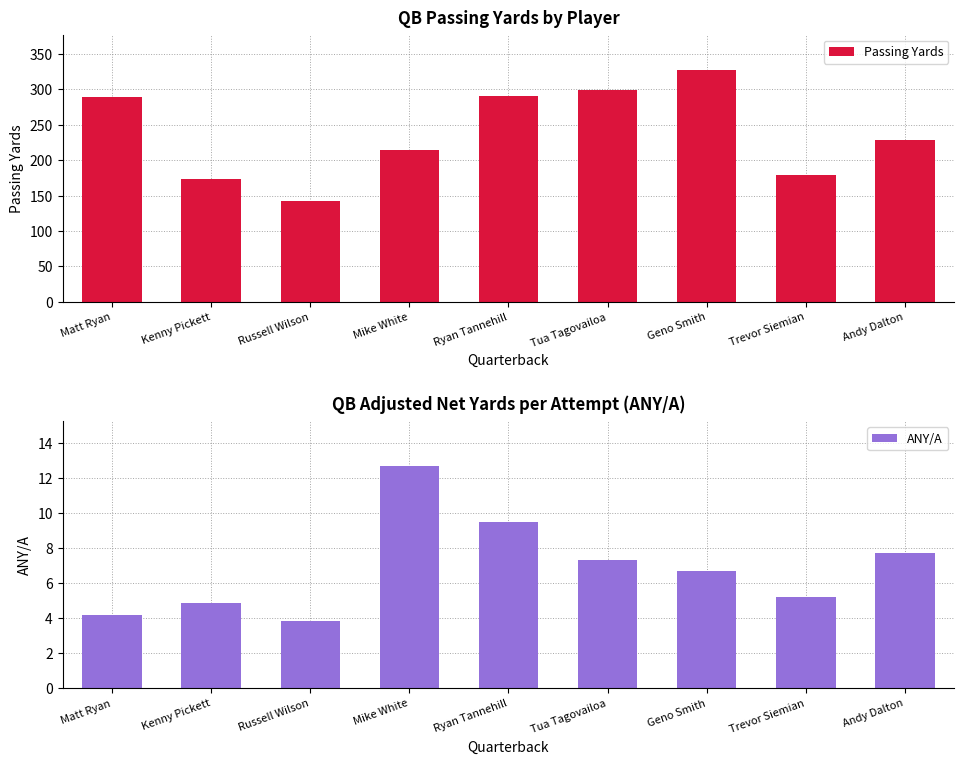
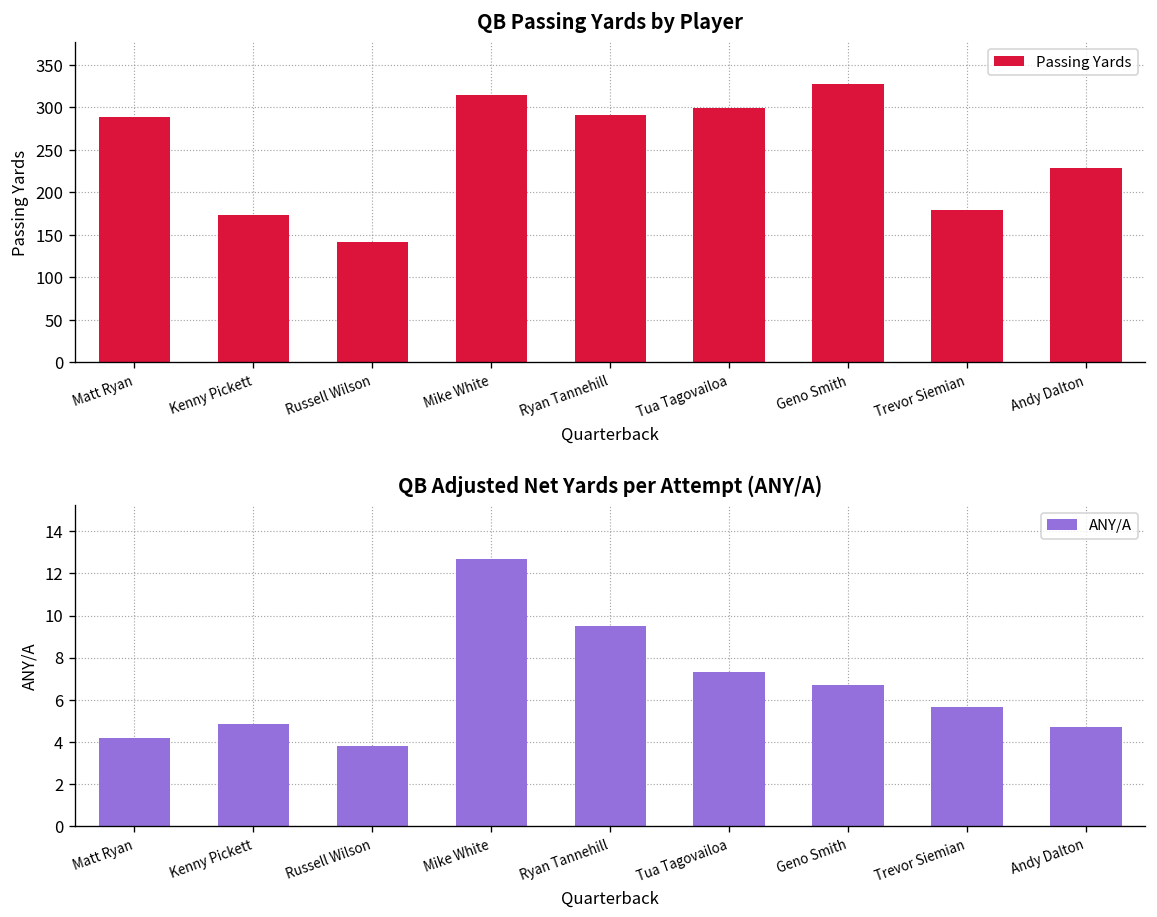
QB Passing Yards by Player, Mike White: 220 -> 320
QB Adjusted Net Yards per Attempt (ANY/A), Trevor Siemian: 5.2 -> 5.7
QB Adjusted Net Yards per Attempt (ANY/A), Andy Dalton: 7.7 -> 4.7
